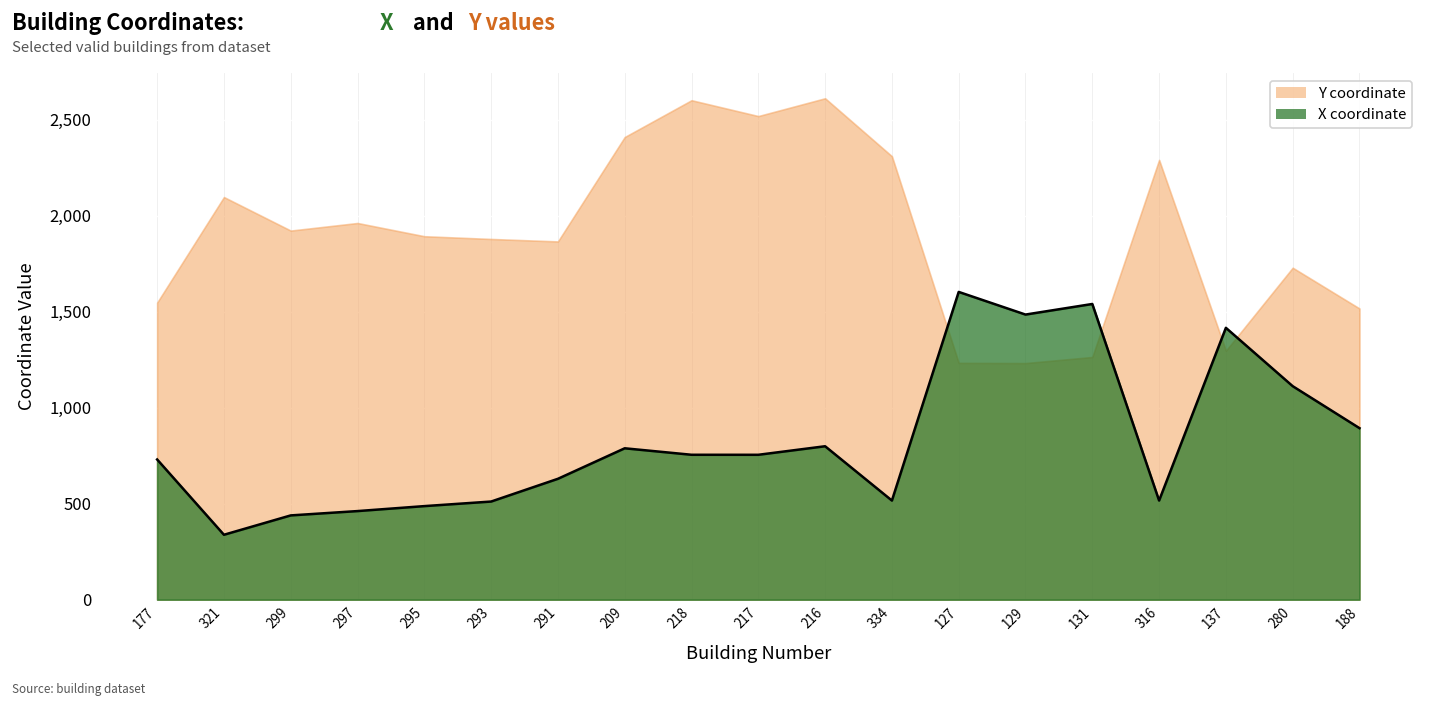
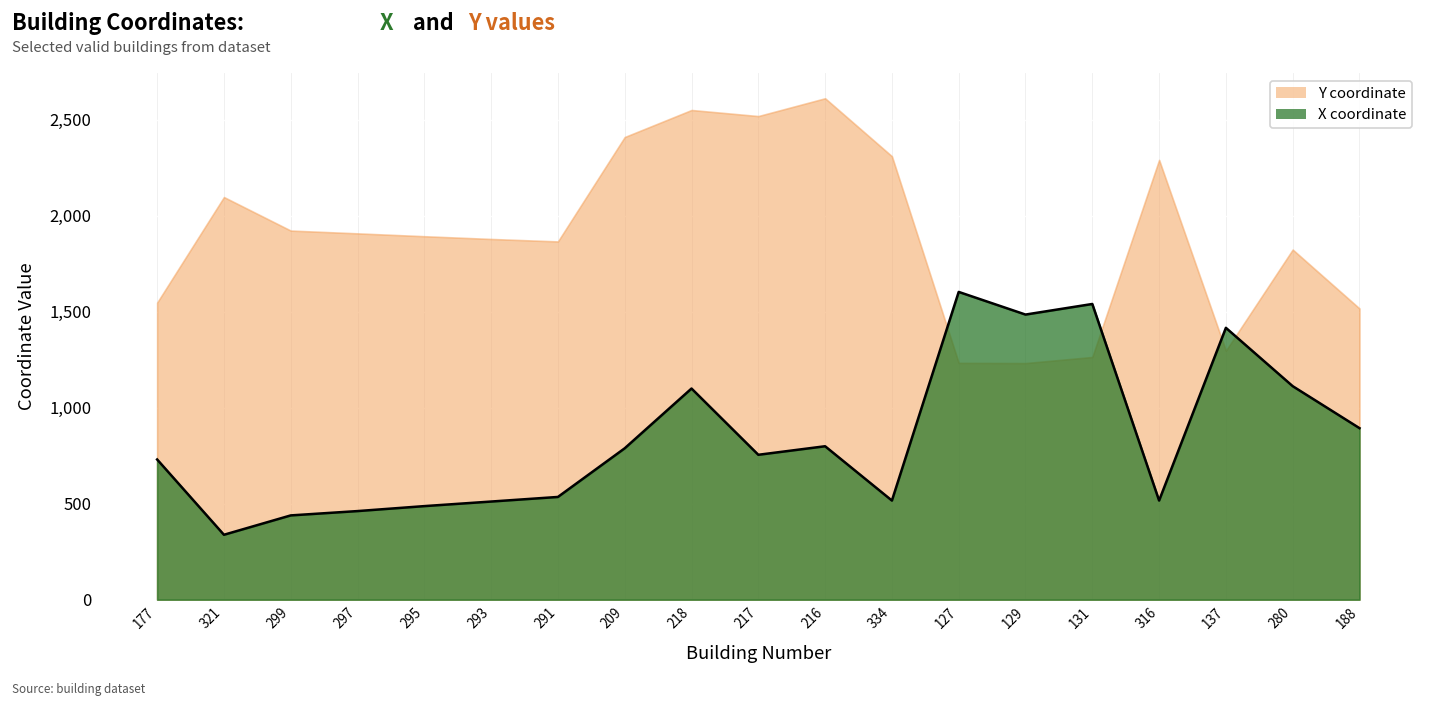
Y coordinate, 297: 1,960 -> 1,910
X coordinate, 291: 630 -> 540
Y coordinate, 218: 2,600 -> 2,550
X coordinate, 218: 760 -> 1,100
Y coordinate, 280: 1,730 -> 1,820
